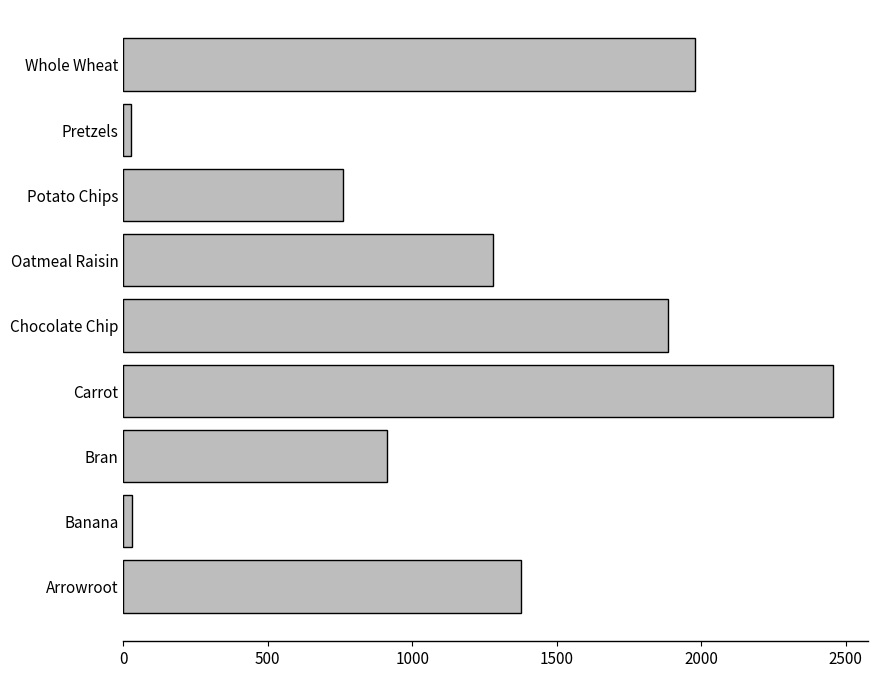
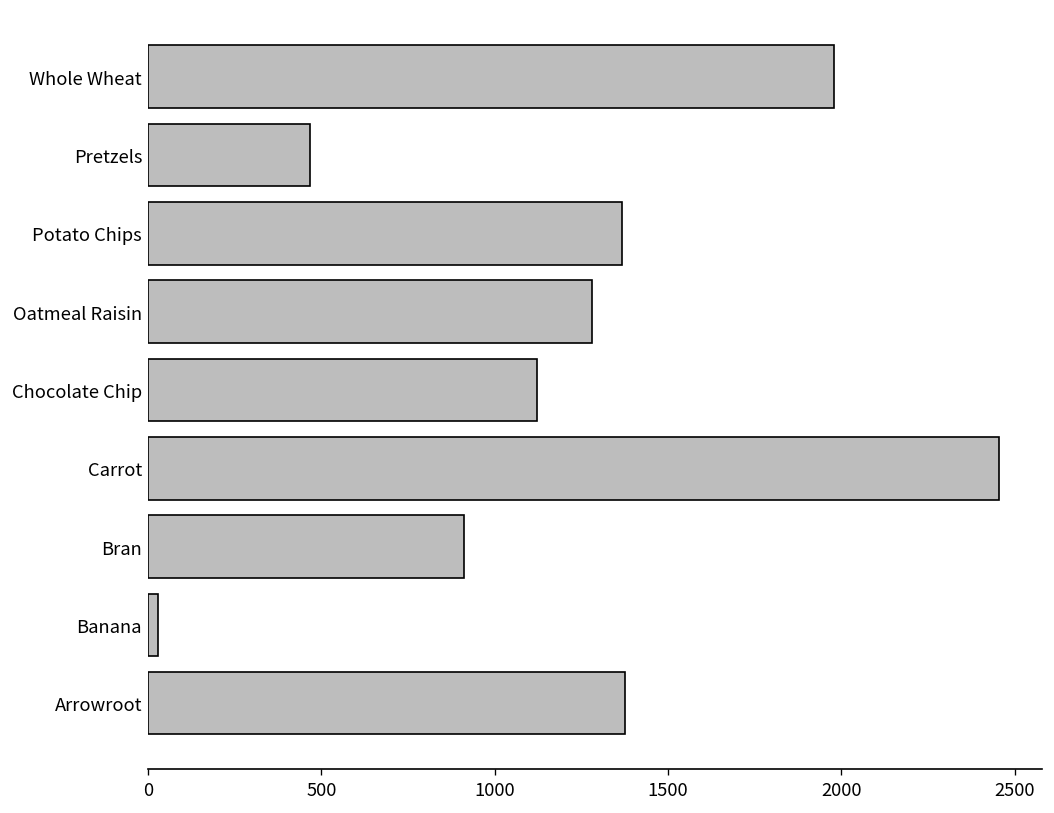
Pretzels: 30 -> 470
Potato Chips: 760 -> 1370
Chocolate Chip: 1890 -> 1120
